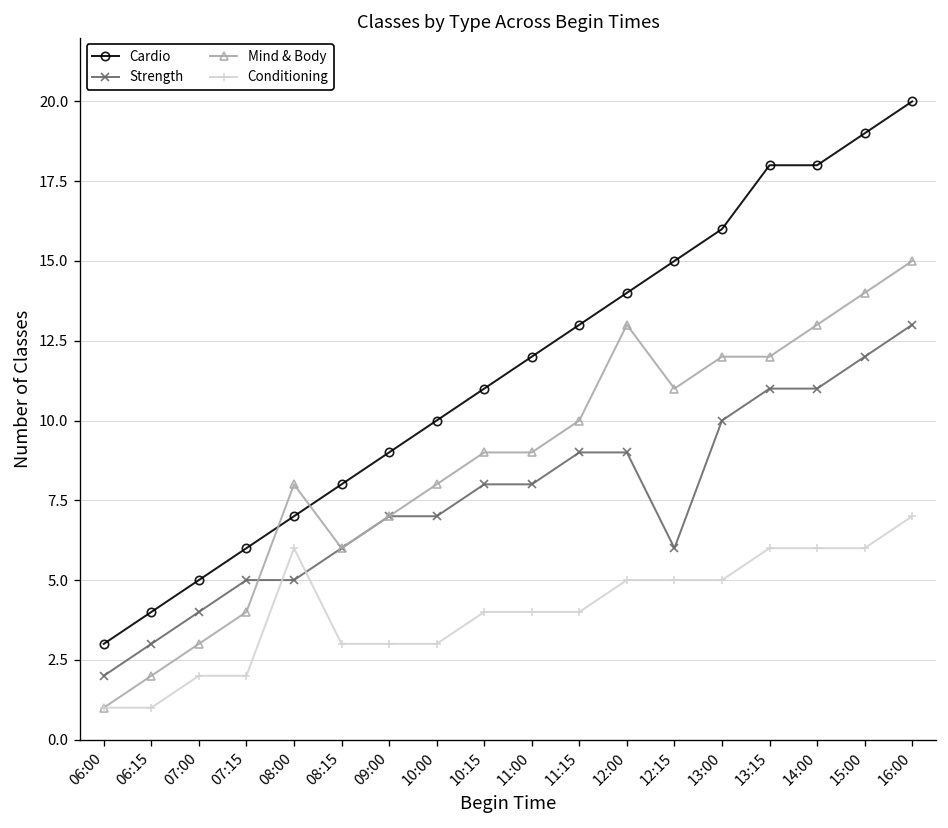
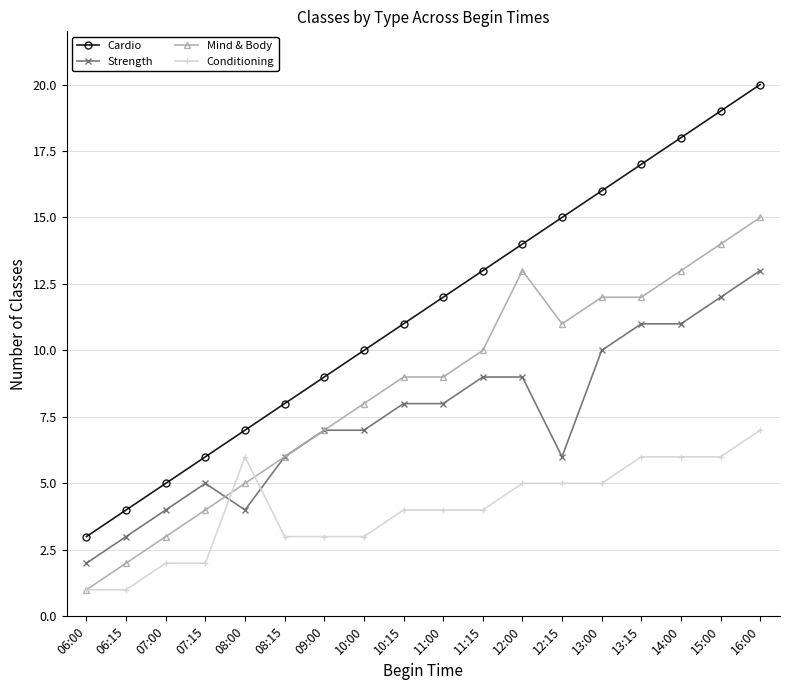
Strength, 08:00: 5 -> 4
Mind & Body, 08:00: 8 -> 5
Cardio, 13:15: 18 -> 17
